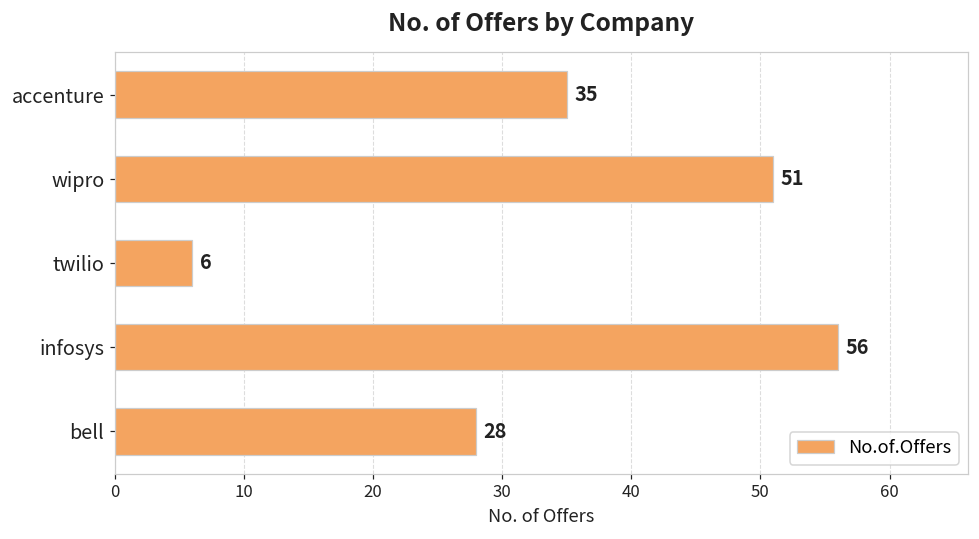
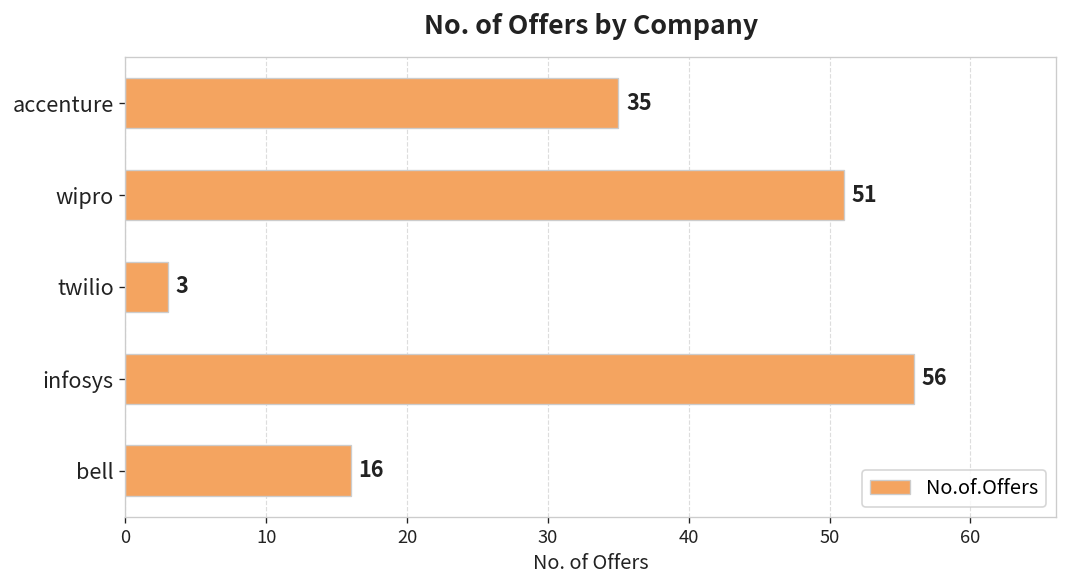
twilio: 6 -> 3
bell: 28 -> 16
